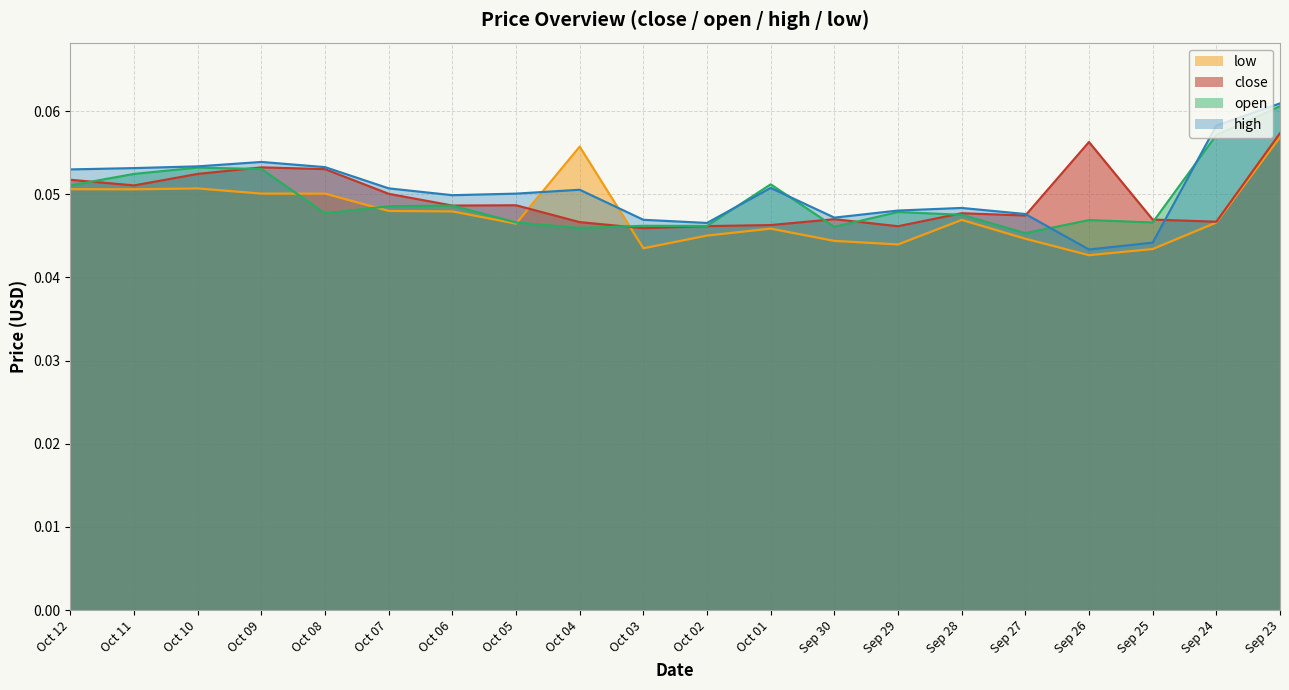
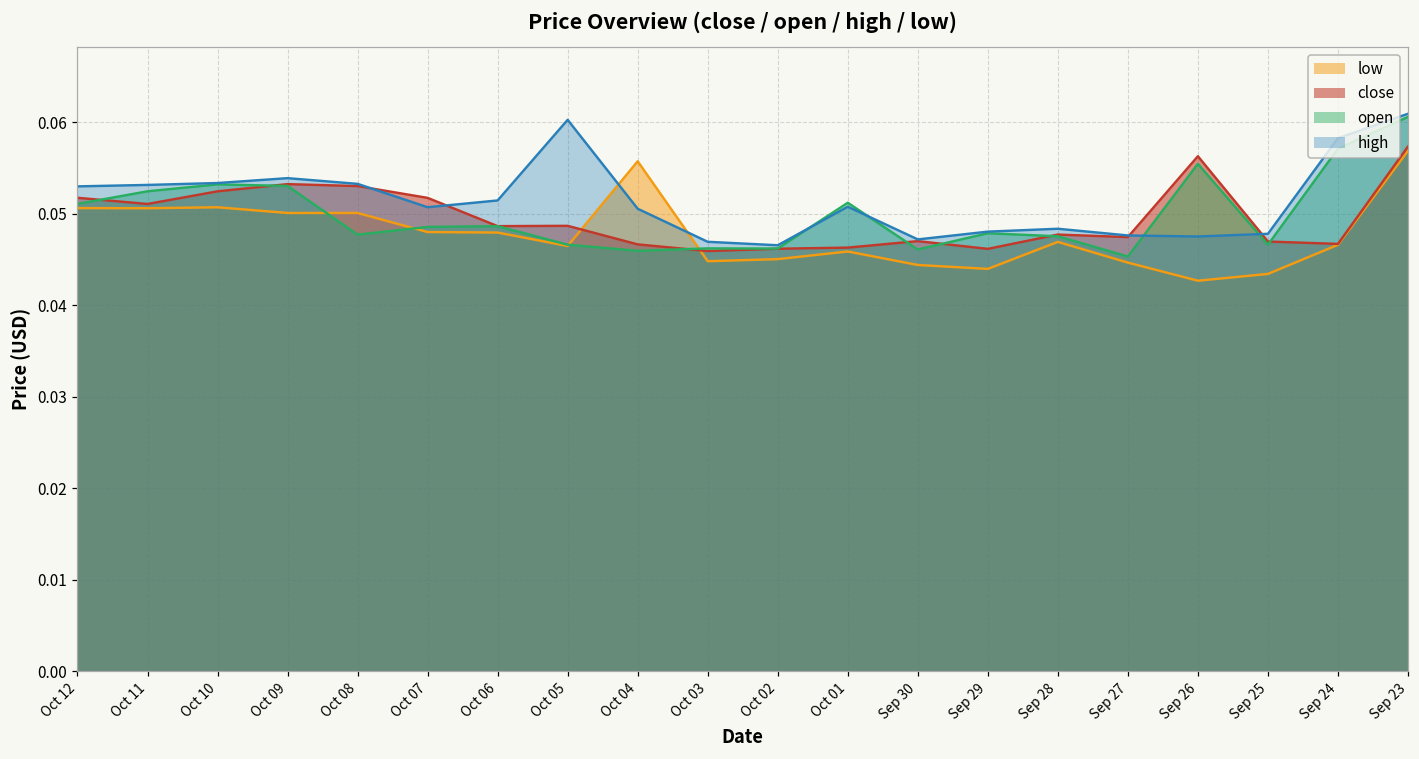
close, Oct 07: 0.050 -> 0.052
high, Oct 06: 0.050 -> 0.051
high, Oct 05: 0.050 -> 0.060
low, Oct 03: 0.044 -> 0.045
open, Sep 26: 0.047 -> 0.055
high, Sep 26: 0.043 -> 0.048
high, Sep 25: 0.044 -> 0.048
